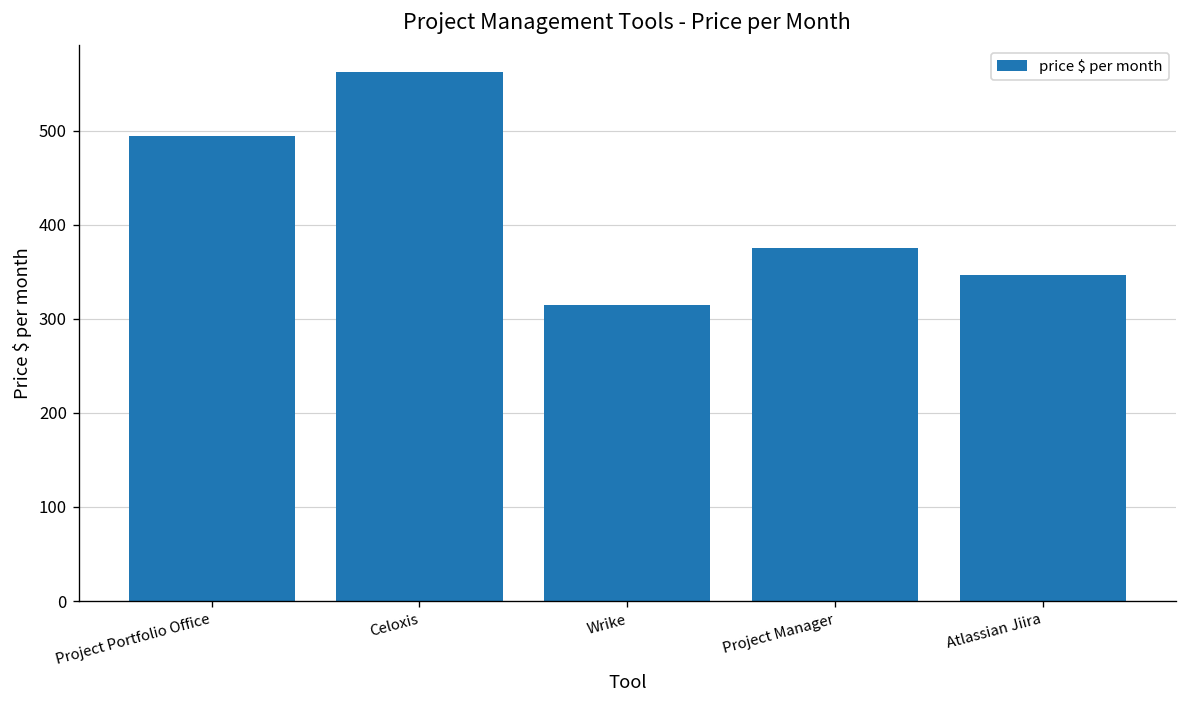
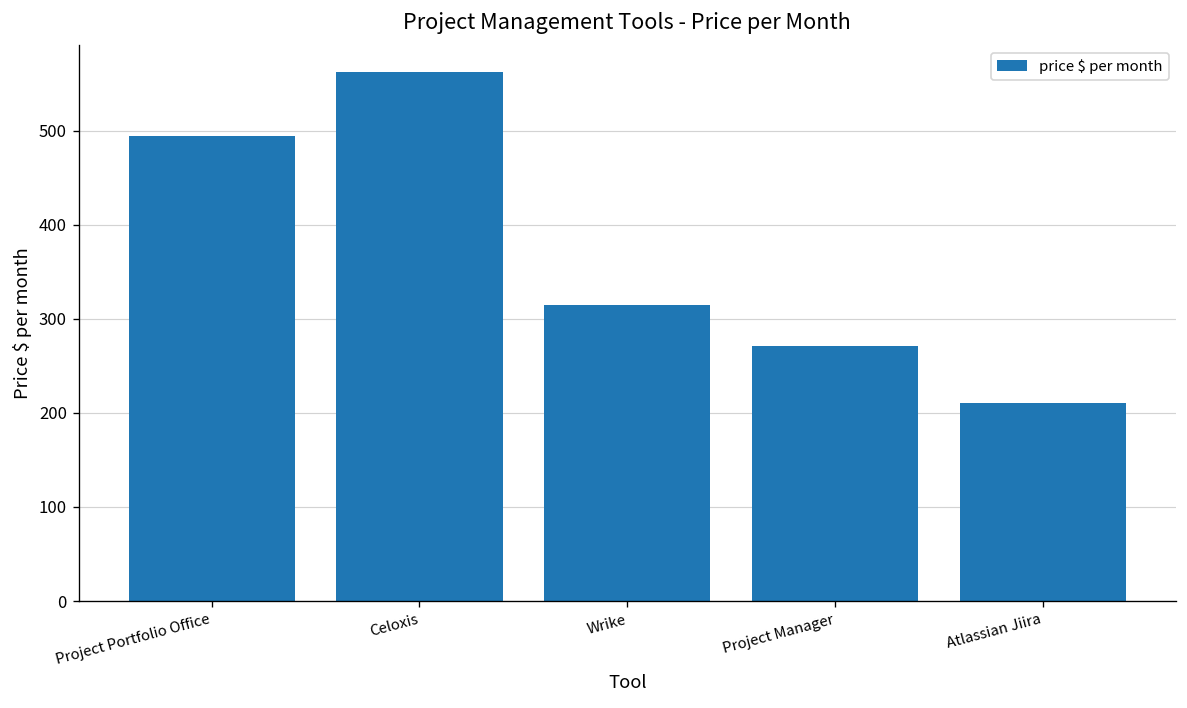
Project Manager: 380 -> 270
Atlassian Jiira: 350 -> 210
